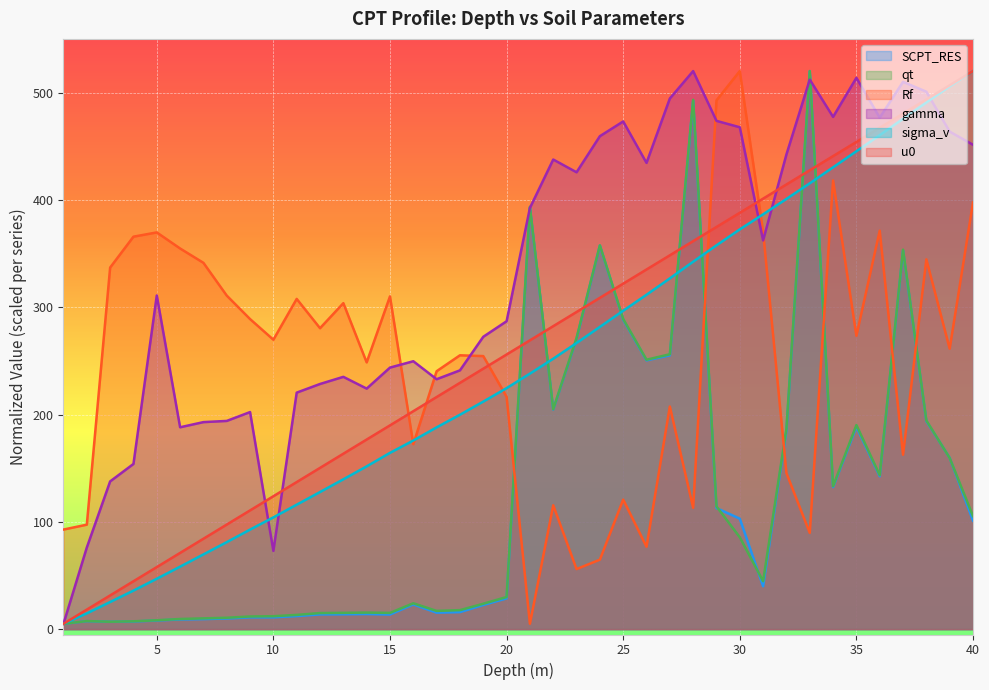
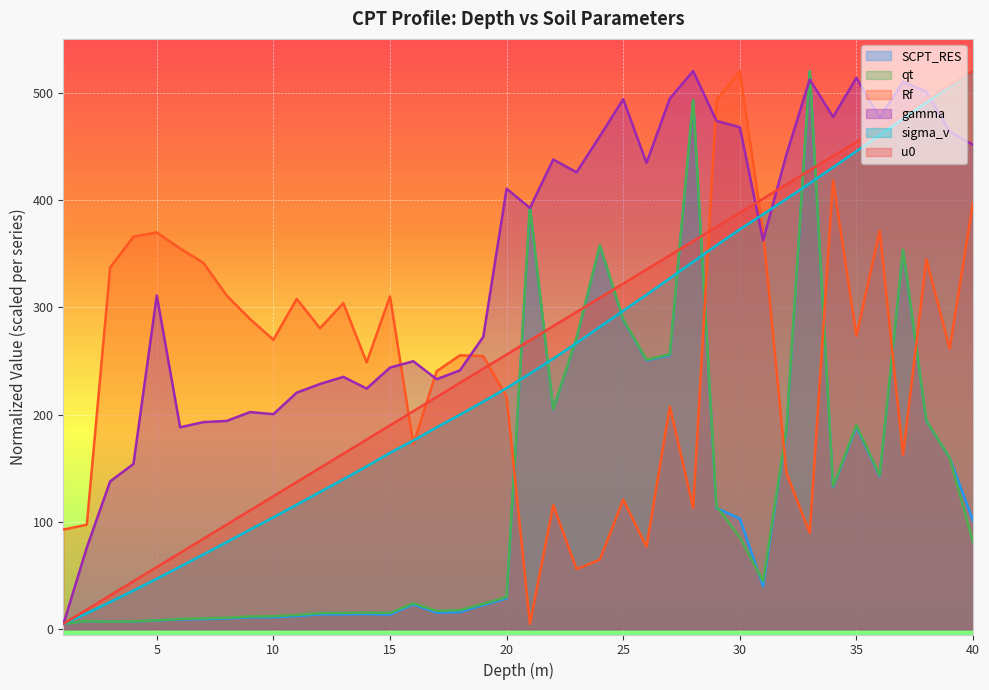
gamma, 10: 73 -> 200
gamma, 20: 287 -> 410
gamma, 25: 473 -> 494
qt, 40: 105 -> 81
